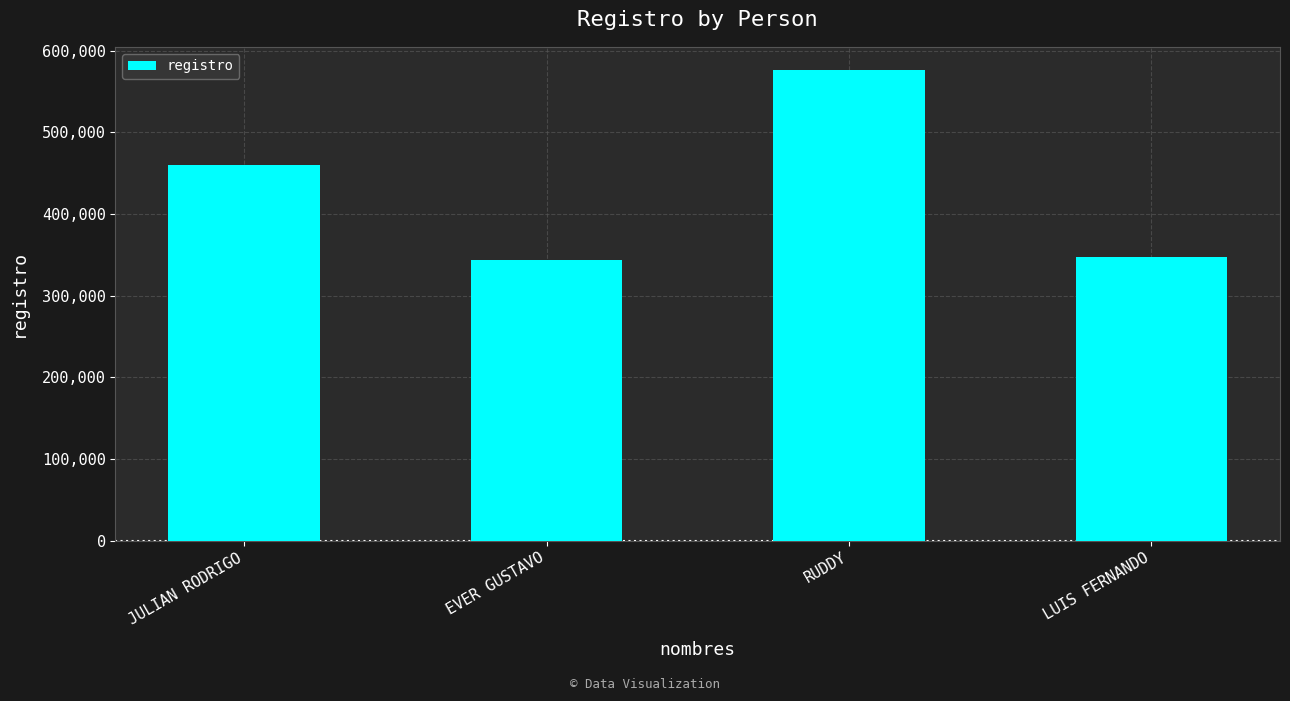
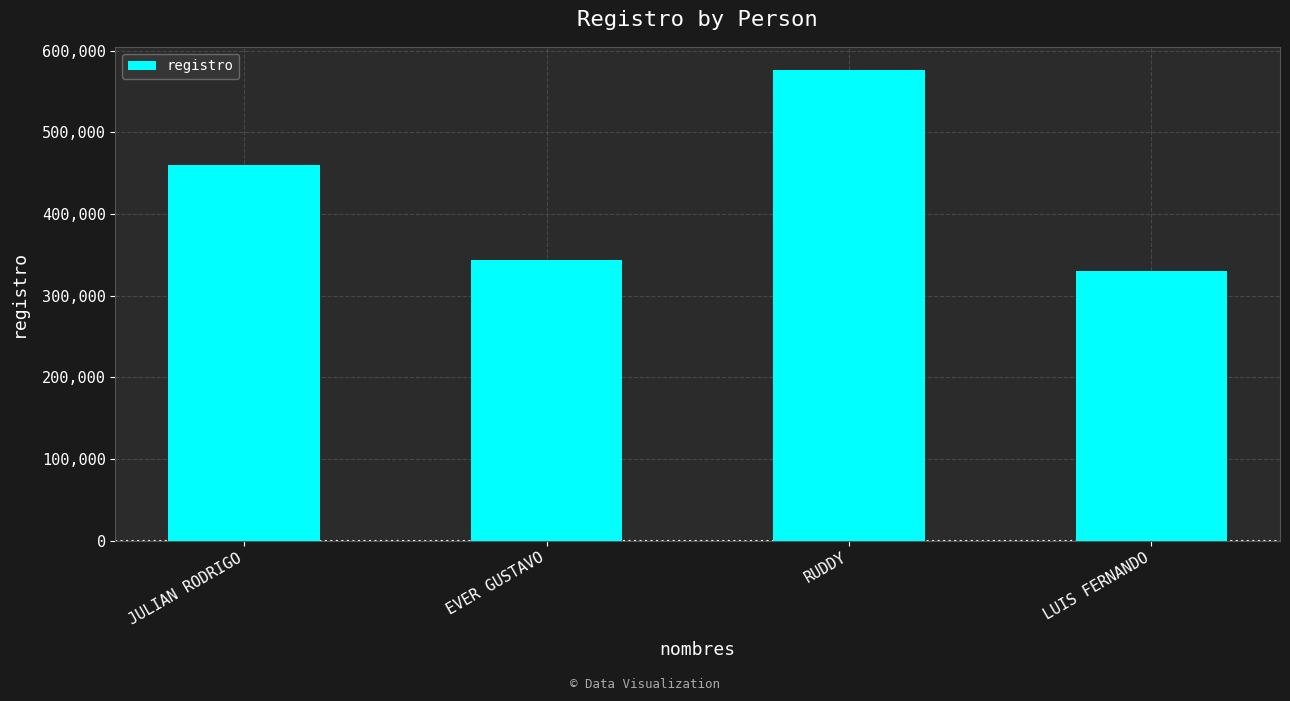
LUIS FERNANDO: 350,000 -> 330,000
